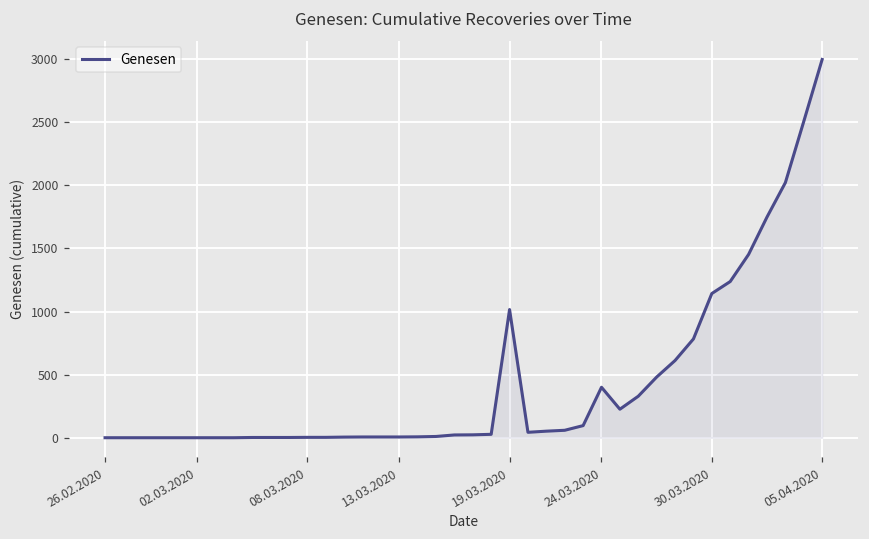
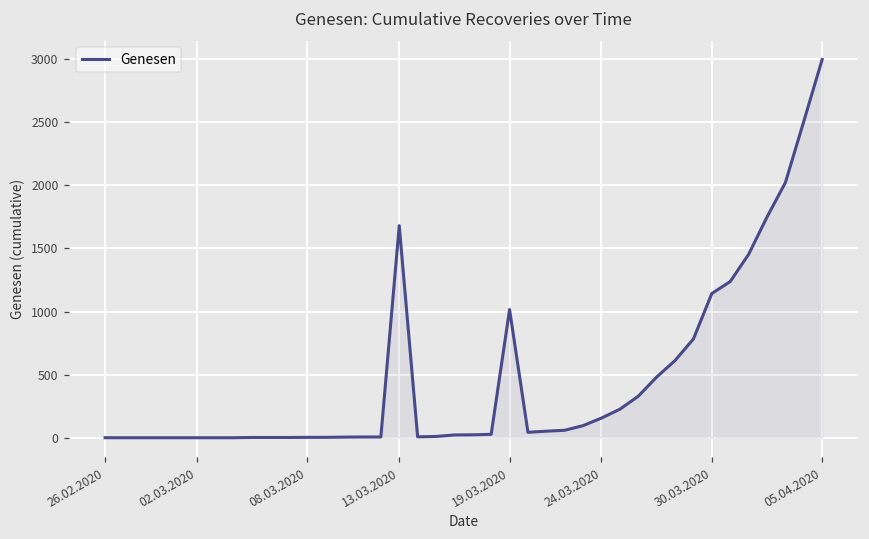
13.03.2020: 10 -> 1680
24.03.2020: 400 -> 160
